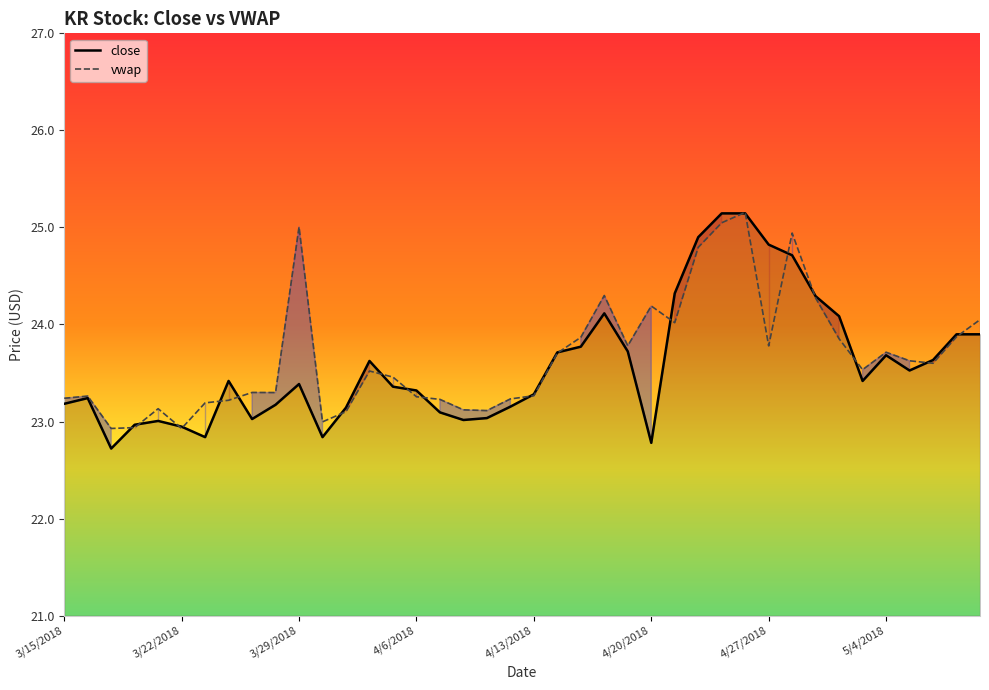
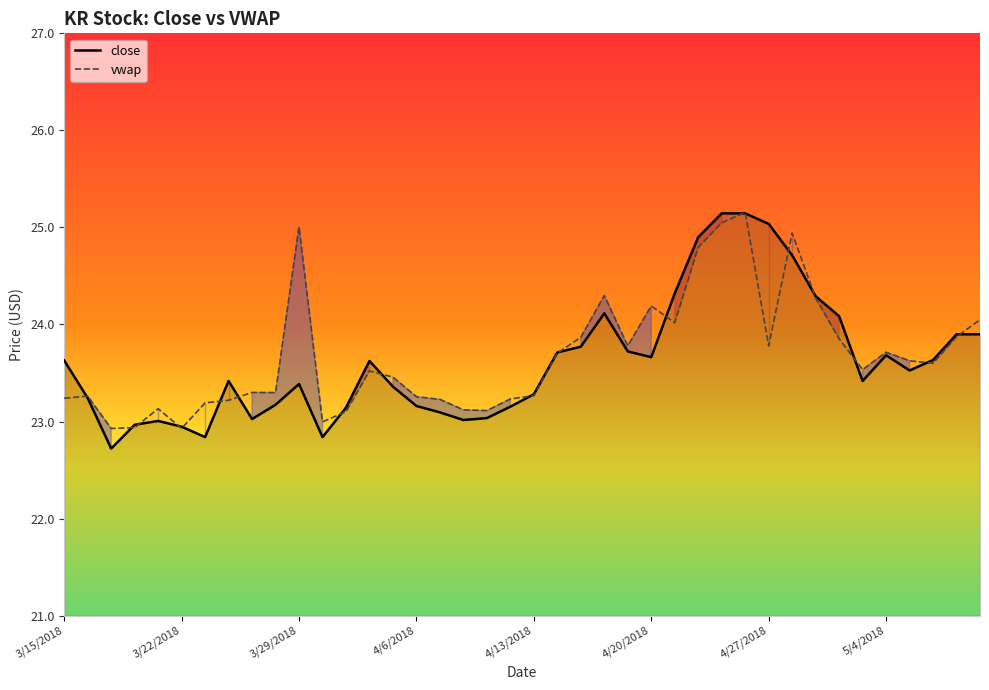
close, 3/15/2018: 23.2 -> 23.6
close, 4/6/2018: 23.3 -> 23.2
close, 4/20/2018: 22.8 -> 23.7
close, 4/27/2018: 24.8 -> 25.0
